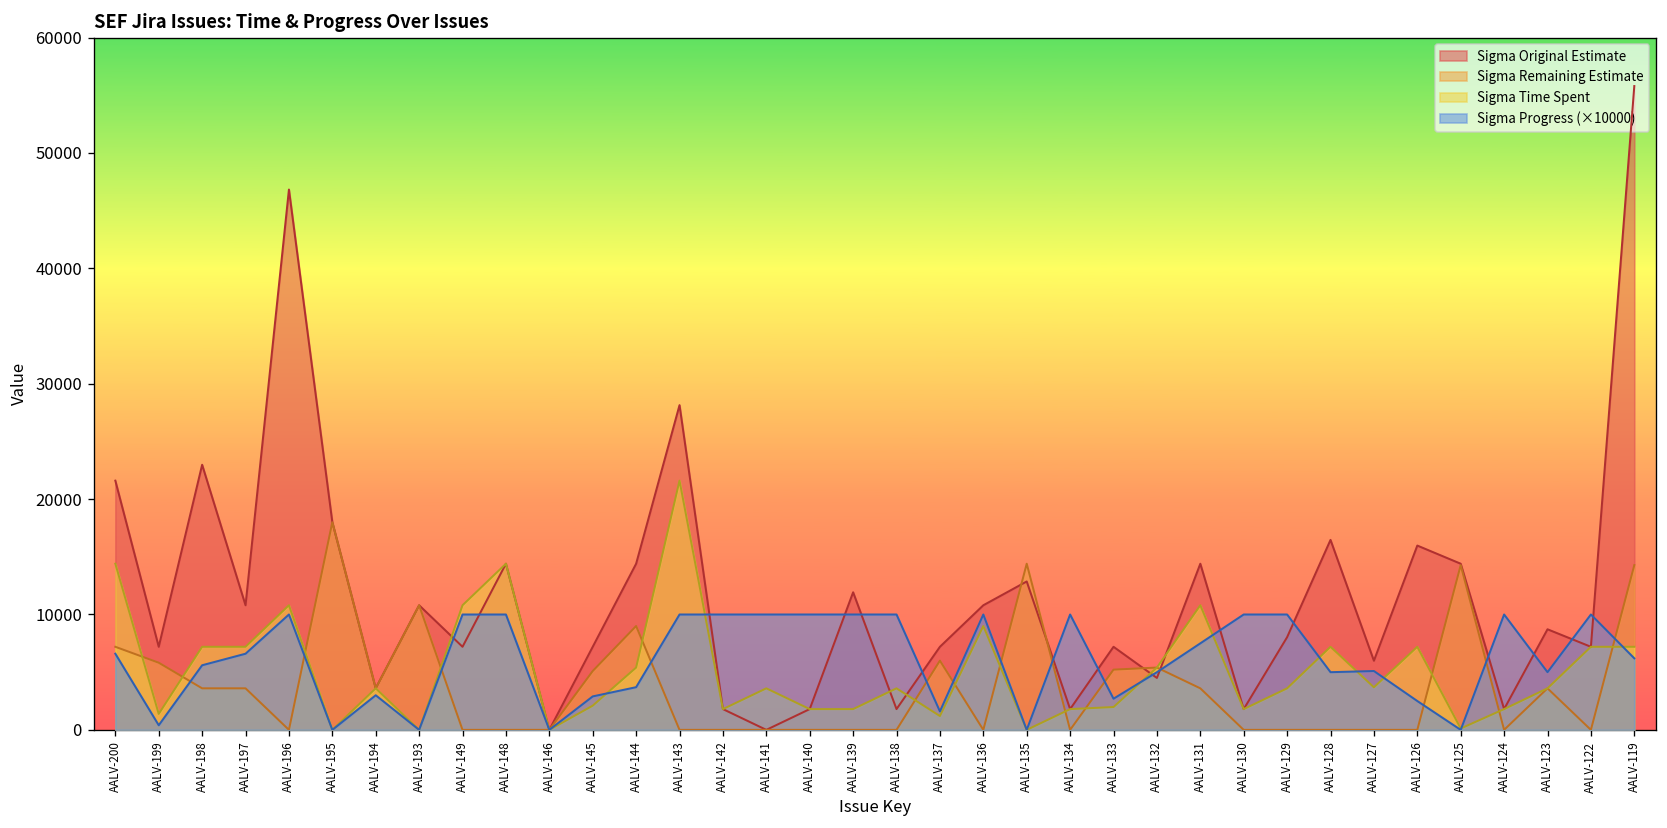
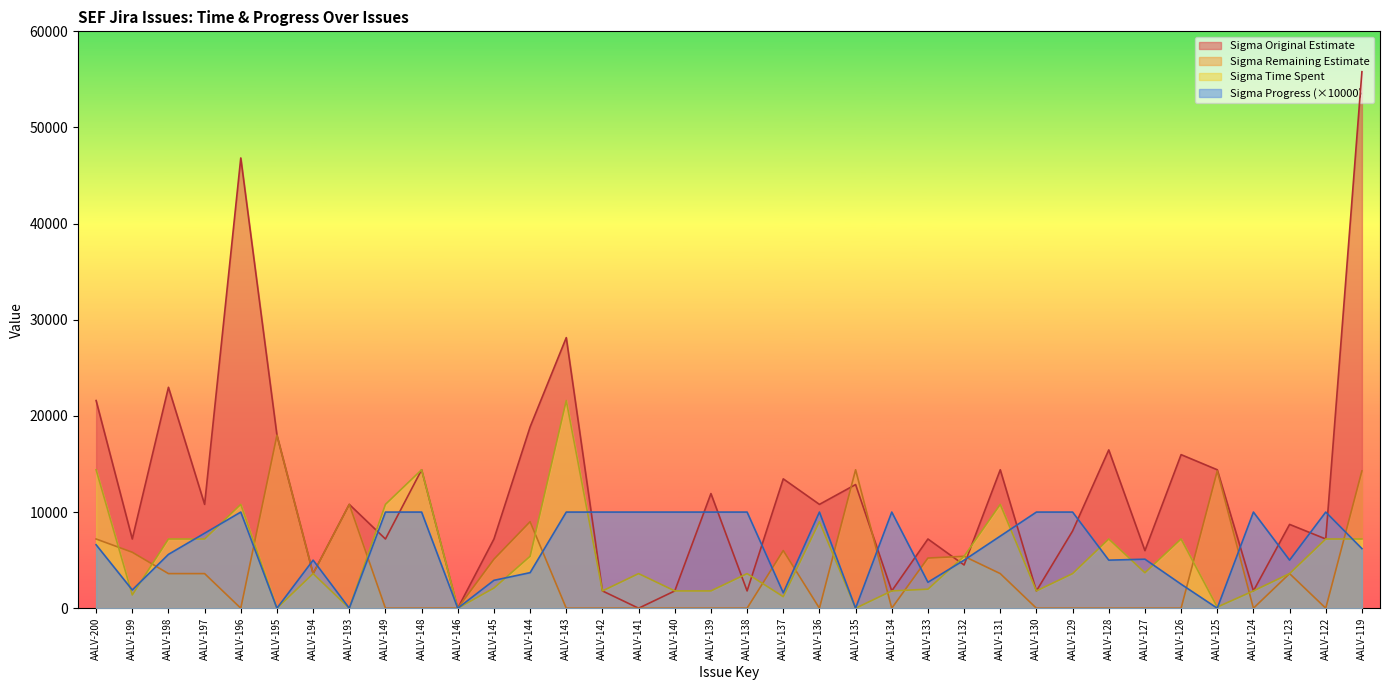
Sigma Progress (×10000), AALV-199: 0 -> 2000
Sigma Progress (×10000), AALV-197: 7000 -> 8000
Sigma Progress (×10000), AALV-194: 3000 -> 5000
Sigma Original Estimate, AALV-144: 14000 -> 19000
Sigma Original Estimate, AALV-137: 7000 -> 13000
